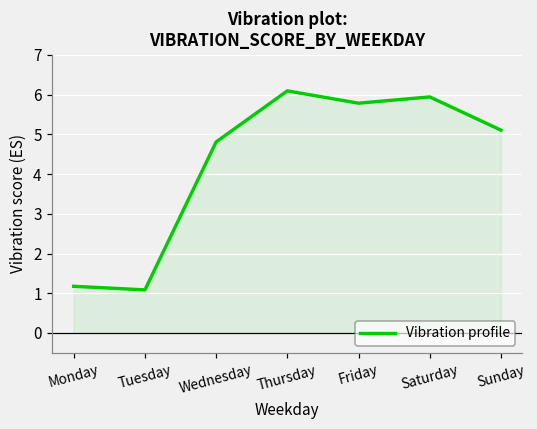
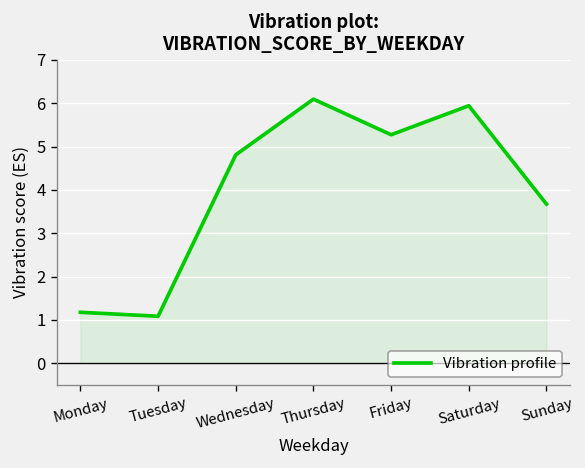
Friday: 5.8 -> 5.3
Sunday: 5.1 -> 3.7
